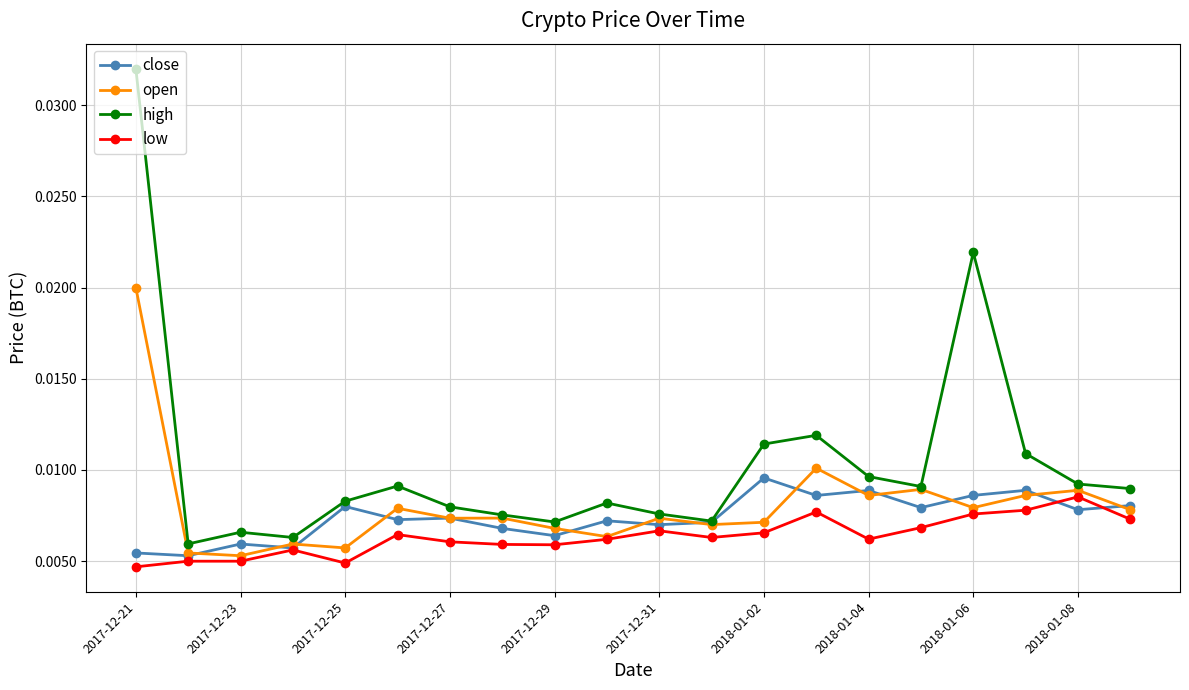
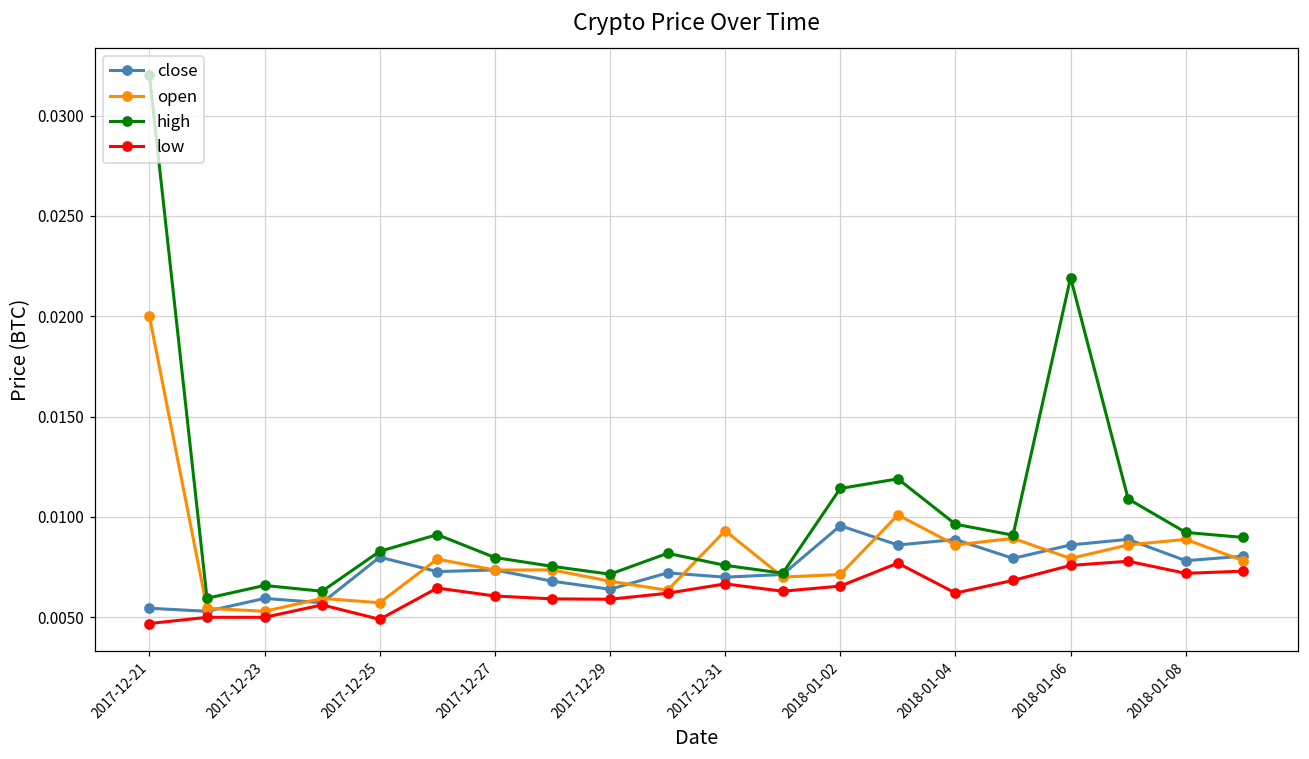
open, 2017-12-31: 0.0074 -> 0.0093
low, 2018-01-08: 0.0085 -> 0.0072
